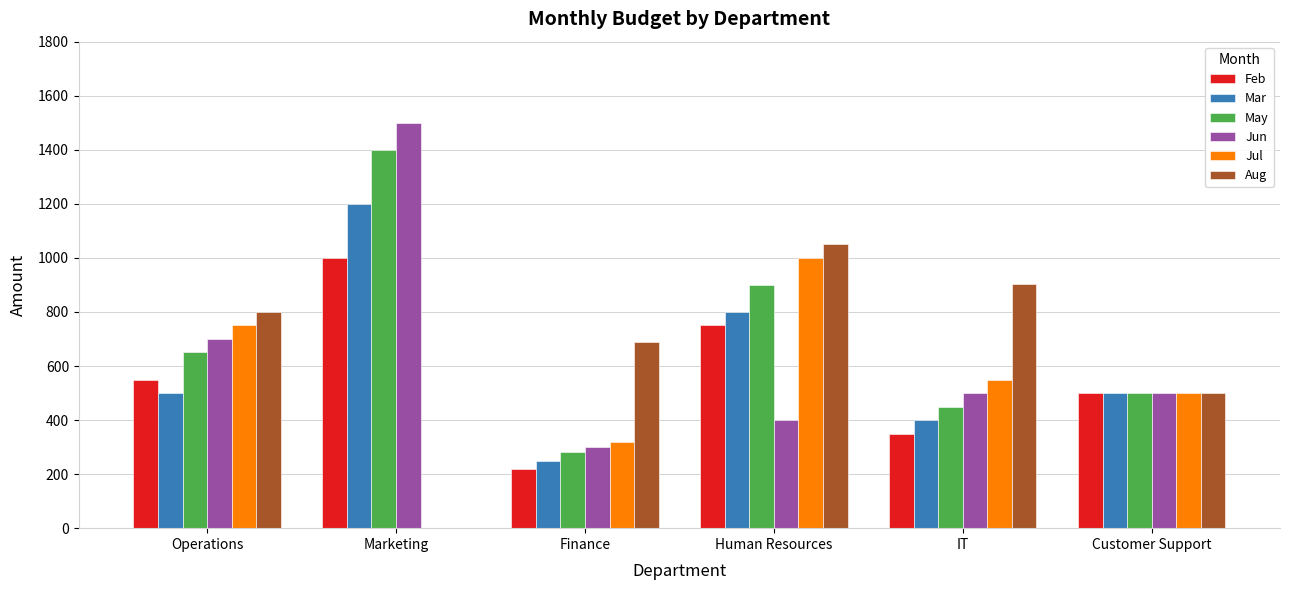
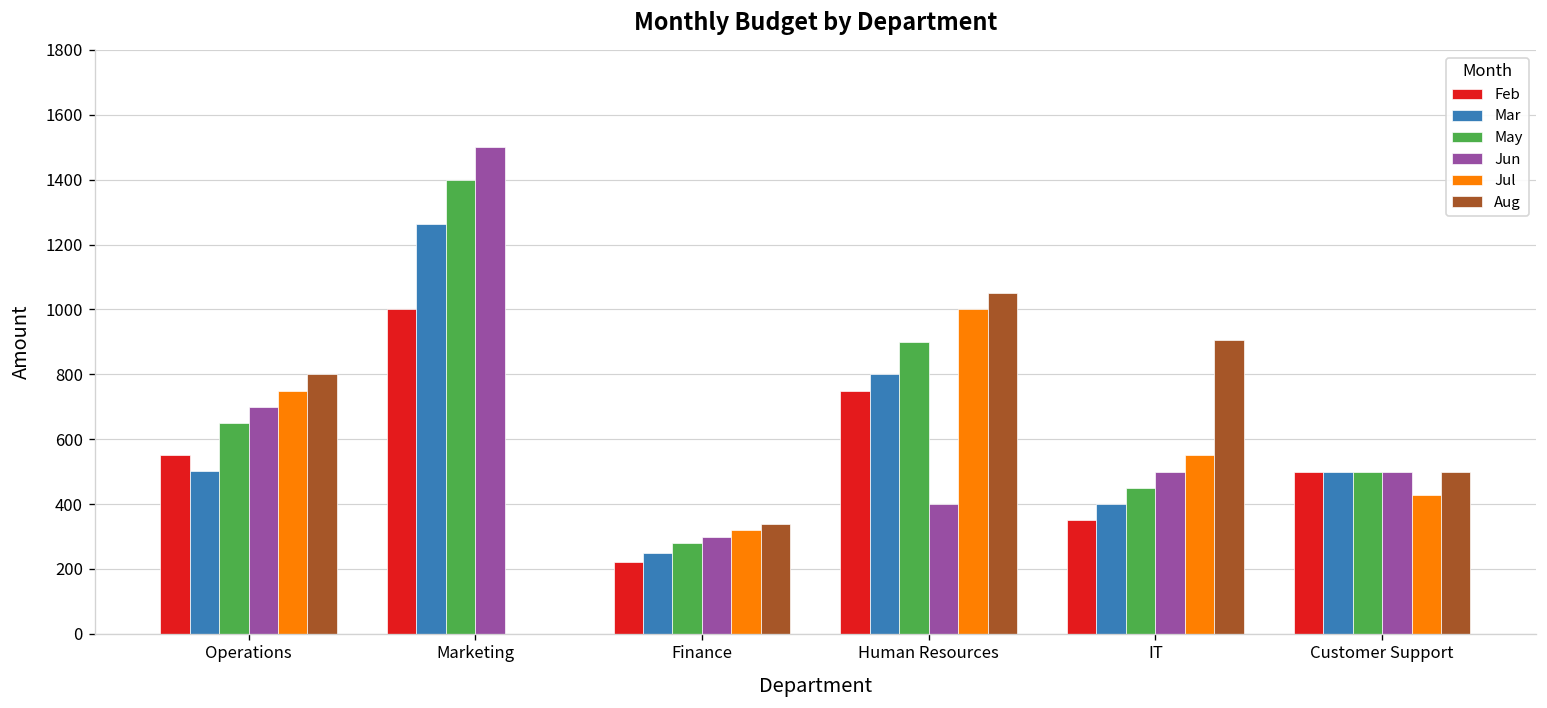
Mar, Marketing: 1200 -> 1260
Aug, Finance: 690 -> 340
Jul, Customer Support: 500 -> 430
